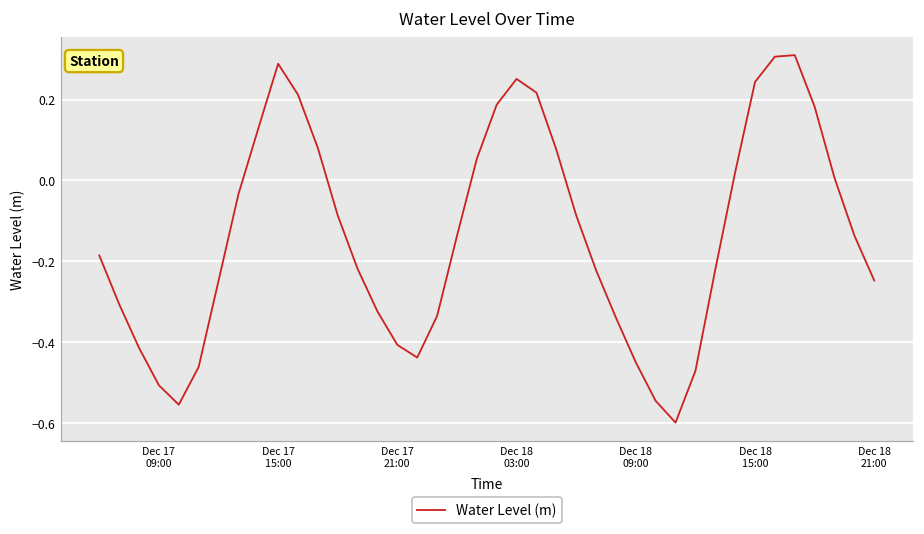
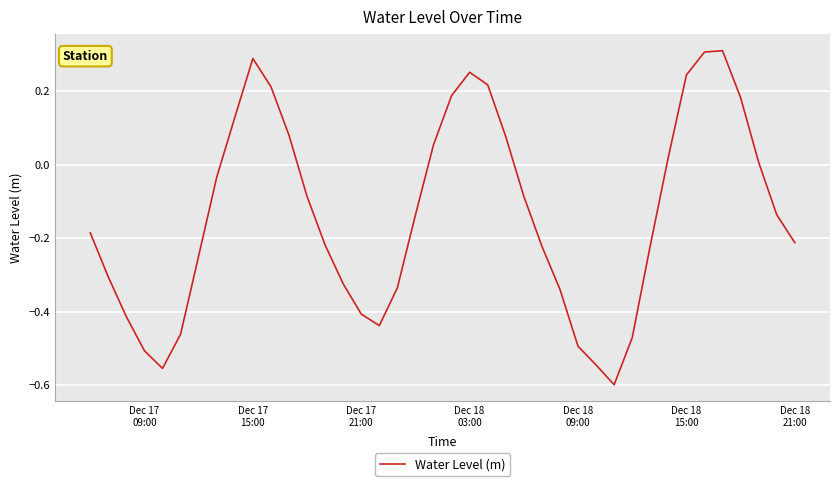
Dec 18 09:00: -0.45 -> -0.49
Dec 18 21:00: -0.25 -> -0.21
